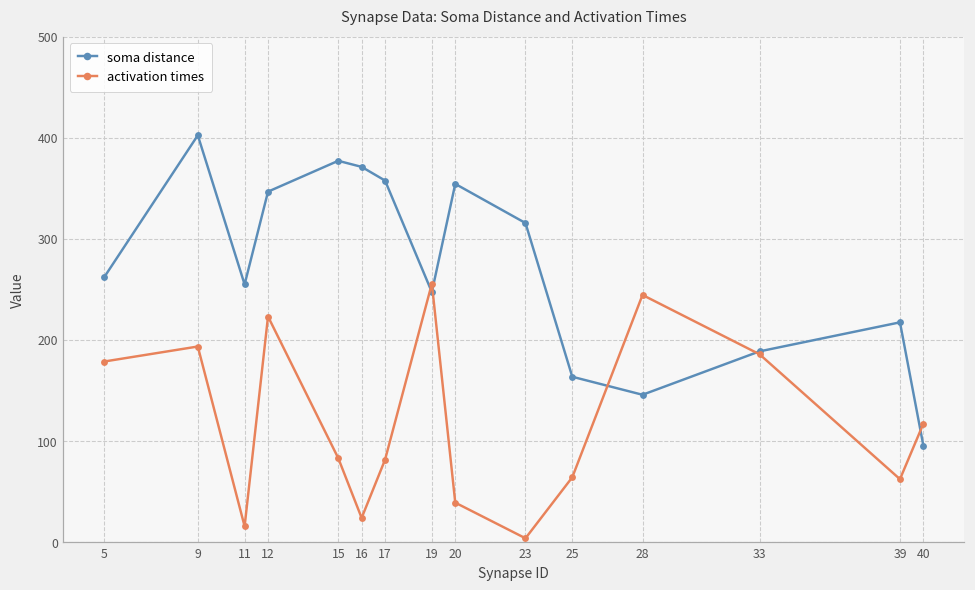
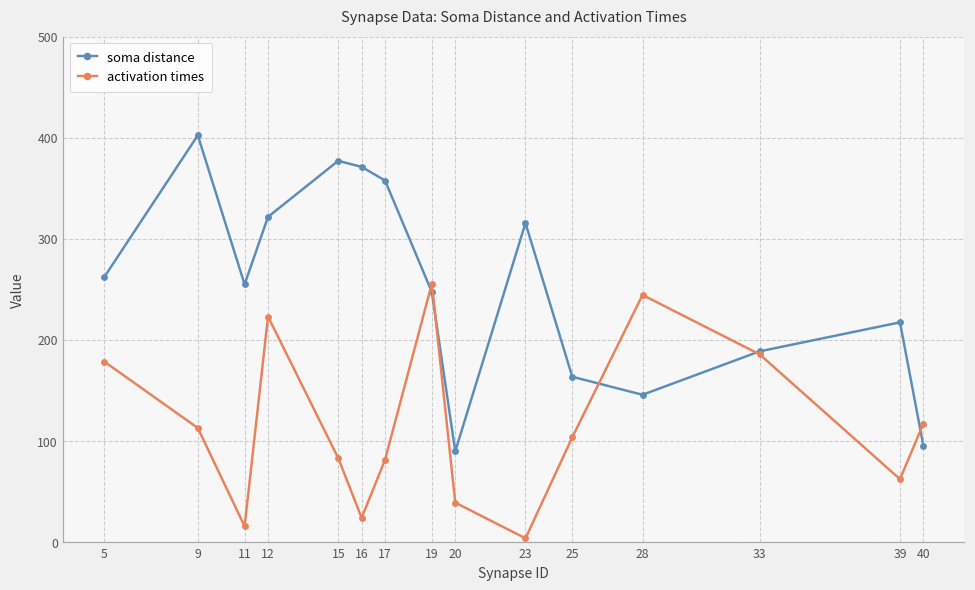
activation times, 9: 190 -> 110
soma distance, 12: 350 -> 320
soma distance, 20: 350 -> 90
activation times, 25: 60 -> 100
